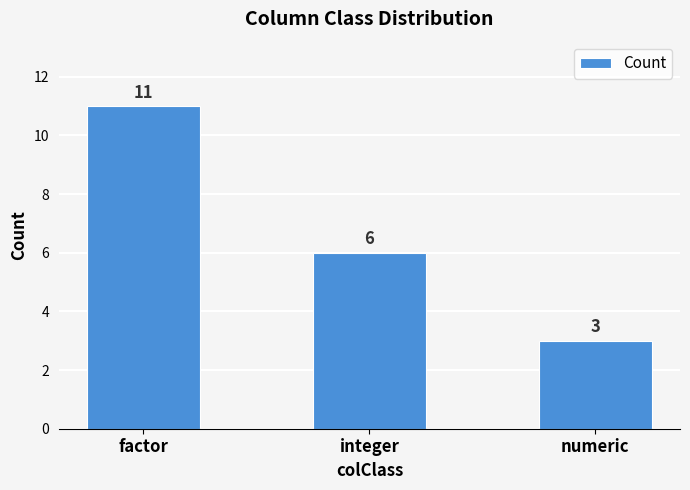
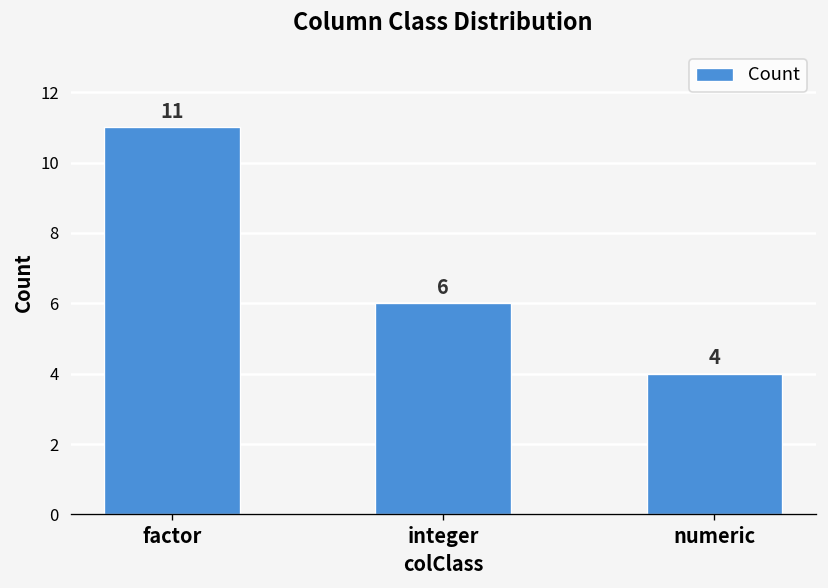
numeric: 3 -> 4
